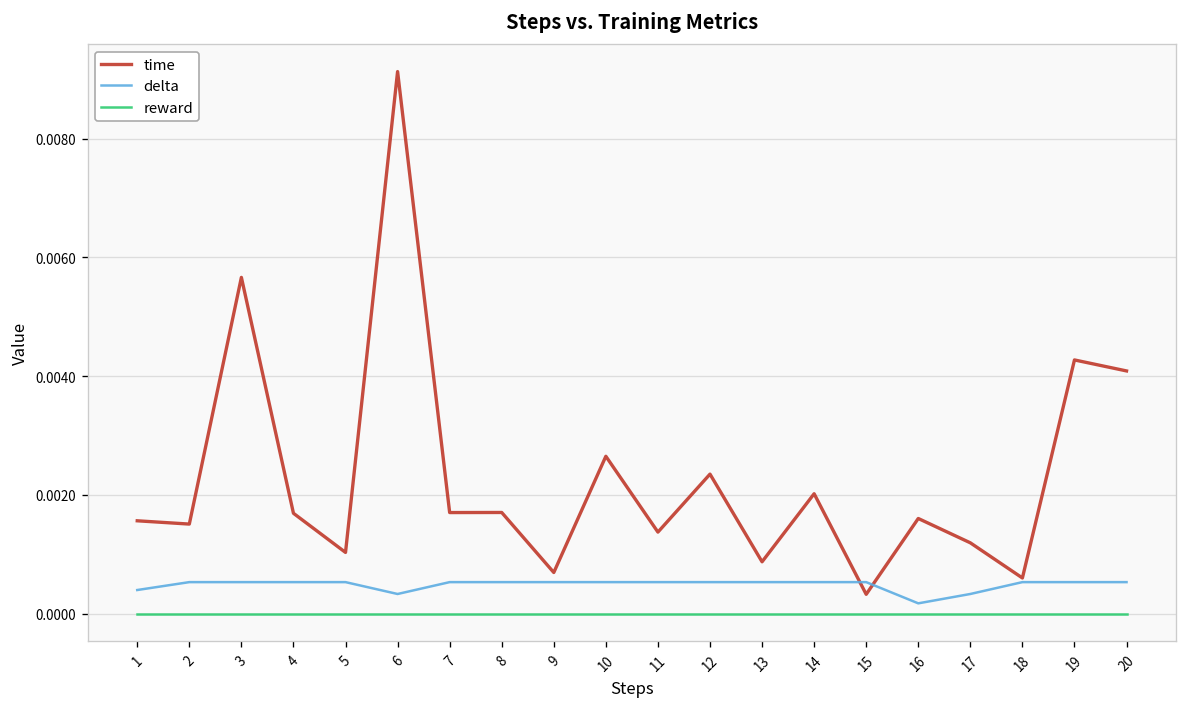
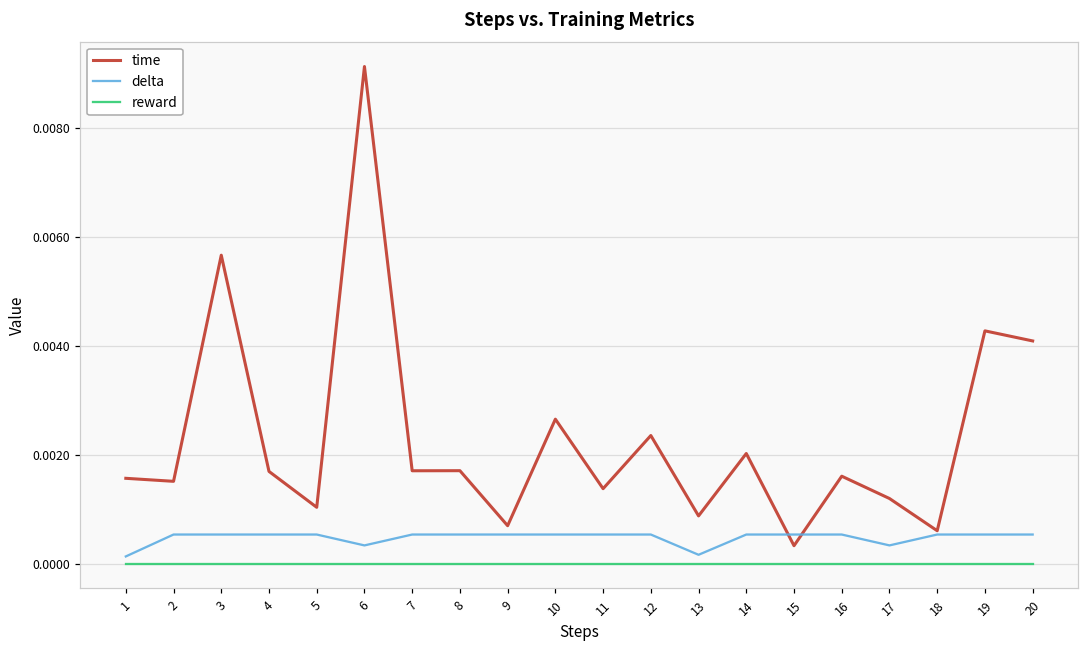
delta, 1: 0.0004 -> 0.0001
delta, 13: 0.0005 -> 0.0002
delta, 16: 0.0002 -> 0.0005
